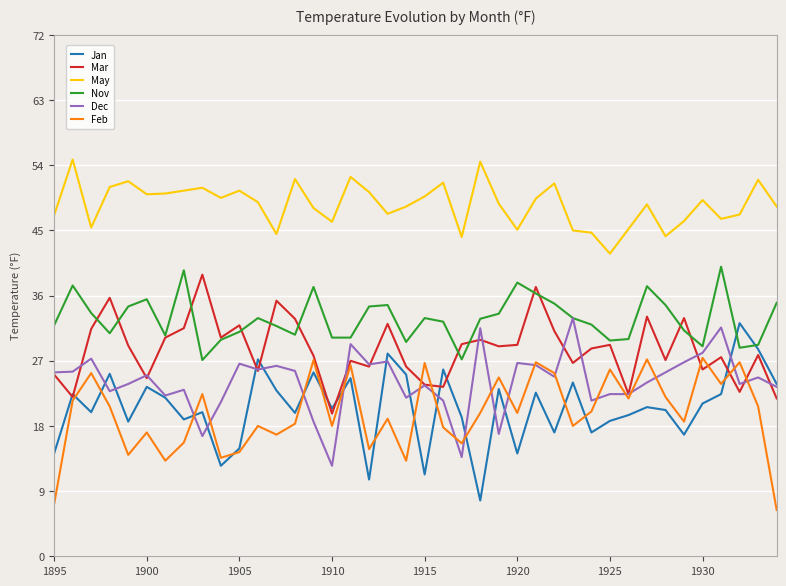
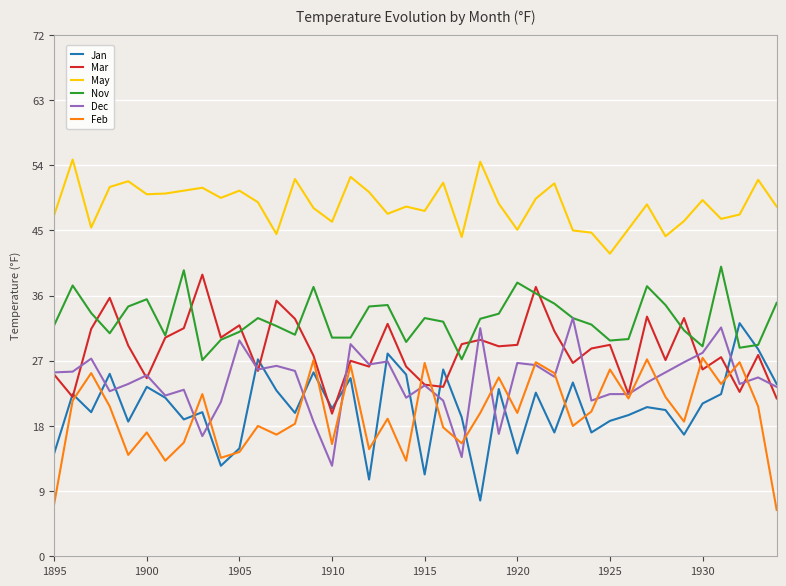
Dec, 1905: 27 -> 30
Feb, 1910: 18 -> 16
May, 1915: 50 -> 48
